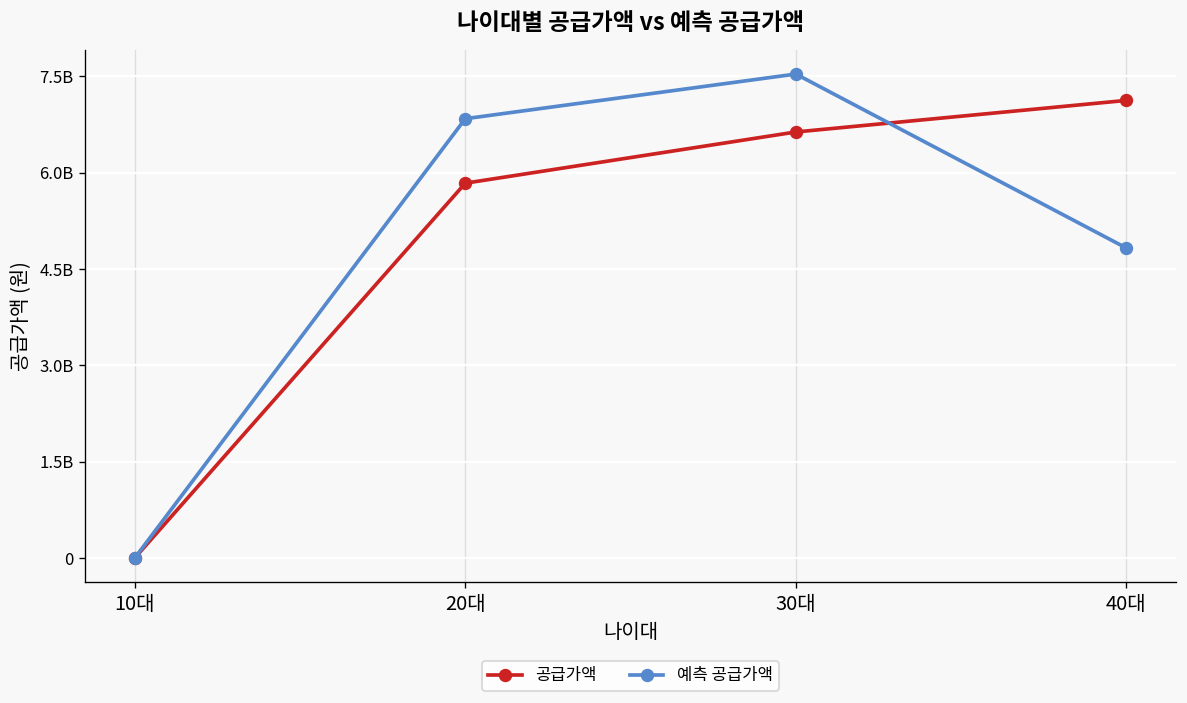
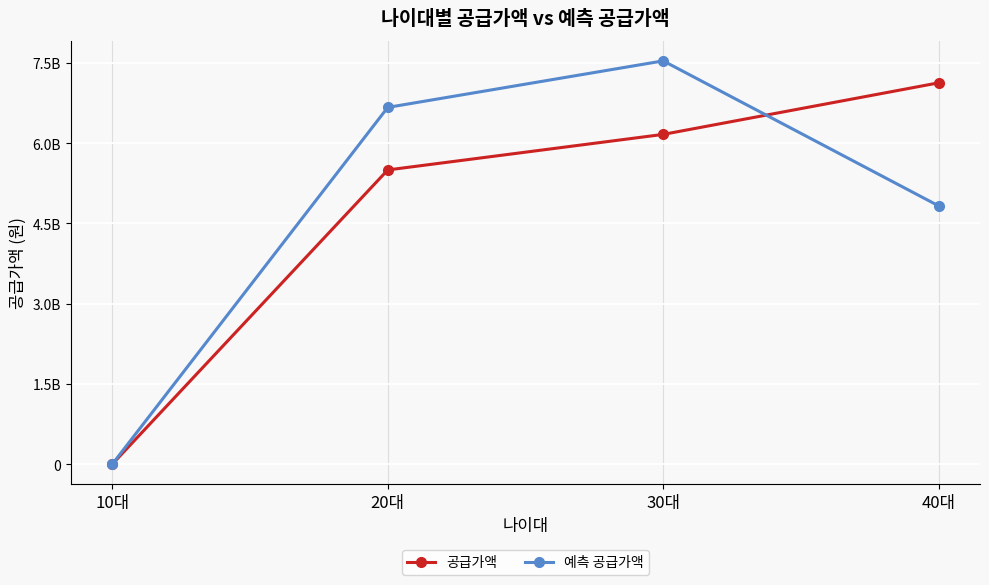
공급가액, 20대: 5800000000 -> 5500000000
예측 공급가액, 20대: 6800000000 -> 6700000000
공급가액, 30대: 6600000000 -> 6200000000
